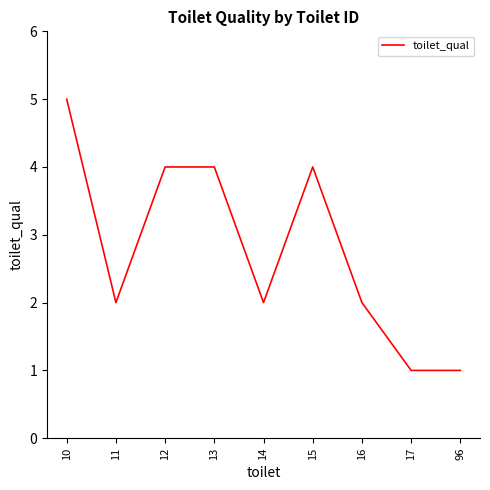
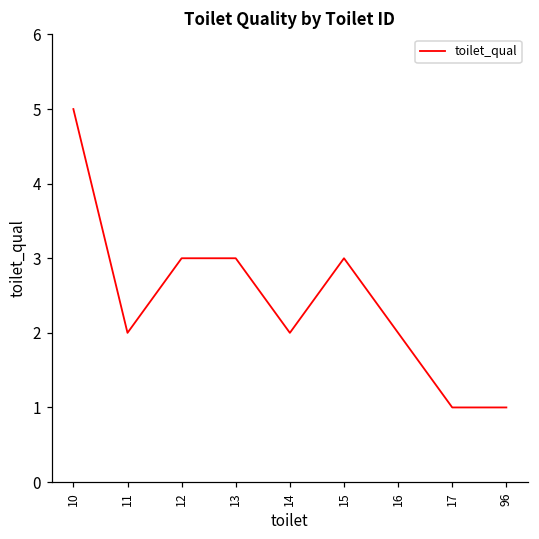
12: 4 -> 3
13: 4 -> 3
15: 4 -> 3
